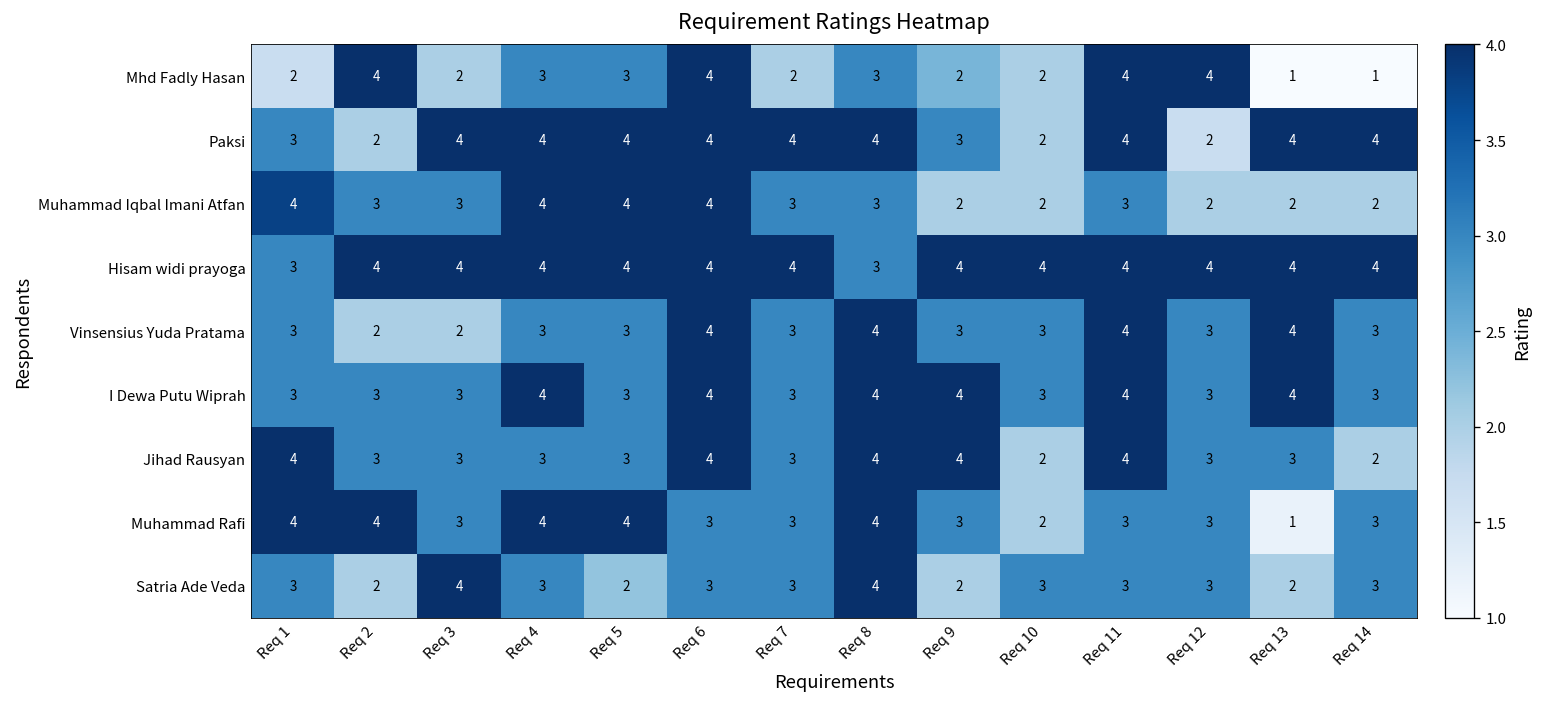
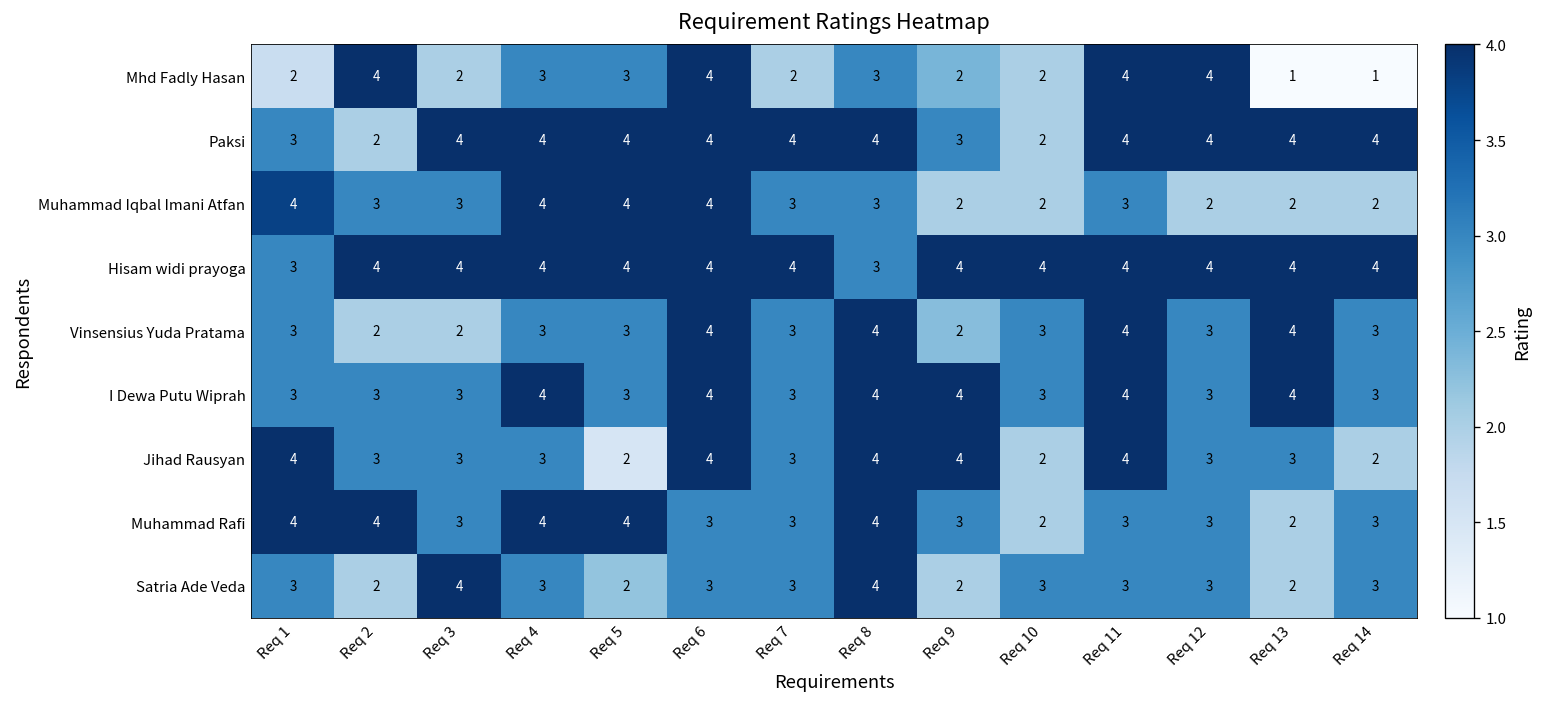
Paksi, Req 12: 2 -> 4
Vinsensius Yuda Pratama, Req 9: 3 -> 2
Jihad Rausyan, Req 5: 3 -> 2
Muhammad Rafi, Req 13: 1 -> 2
